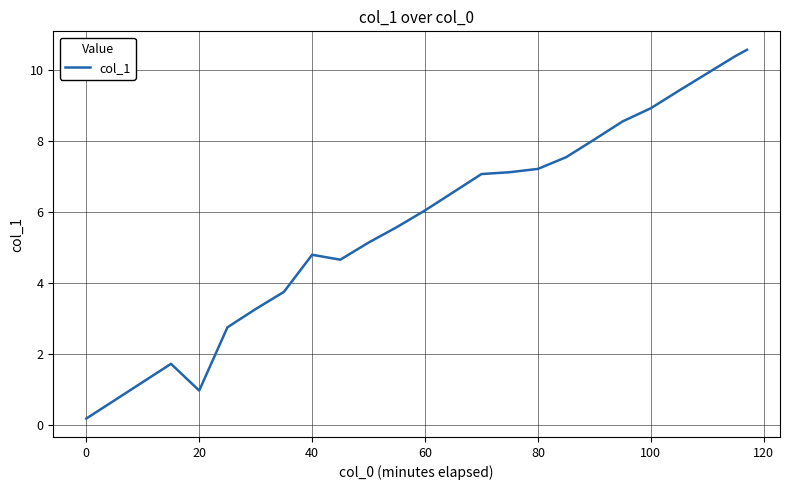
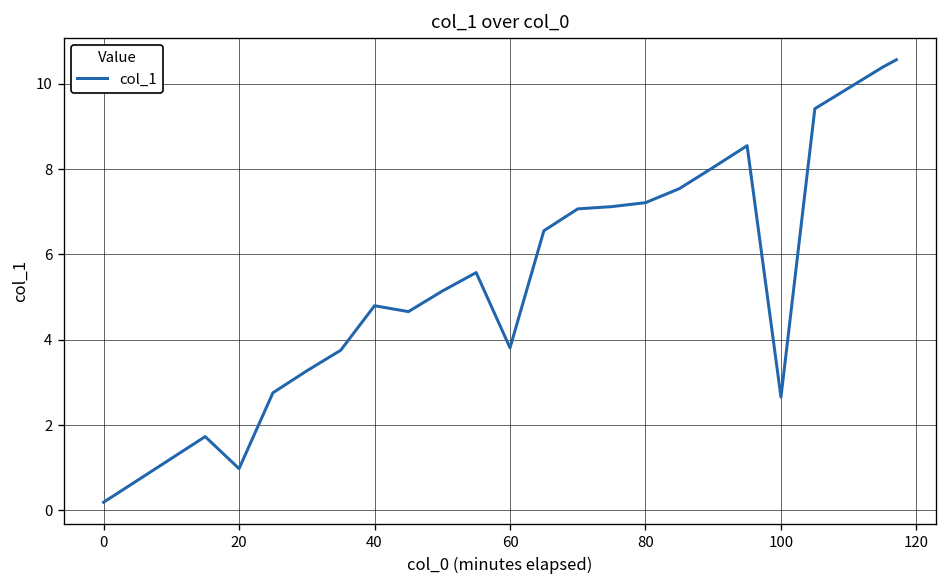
60: 6.0 -> 3.8
100: 8.9 -> 2.7
